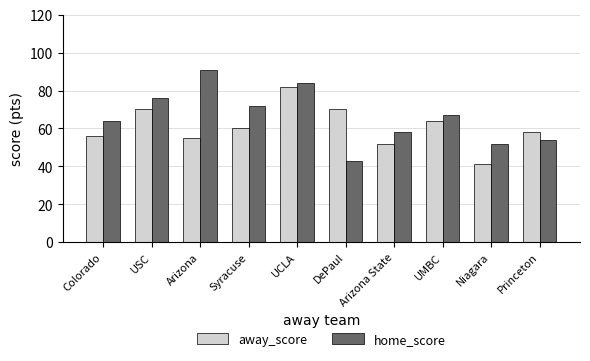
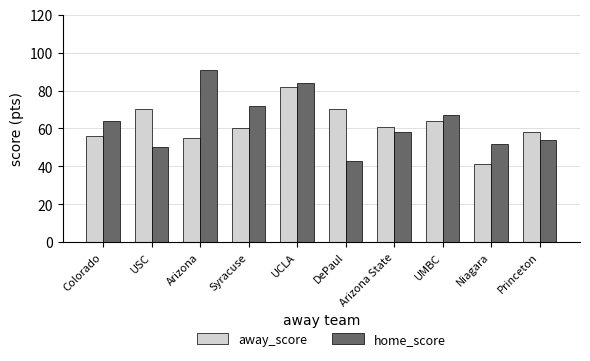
home_score, USC: 76 -> 50
away_score, Arizona State: 52 -> 61
